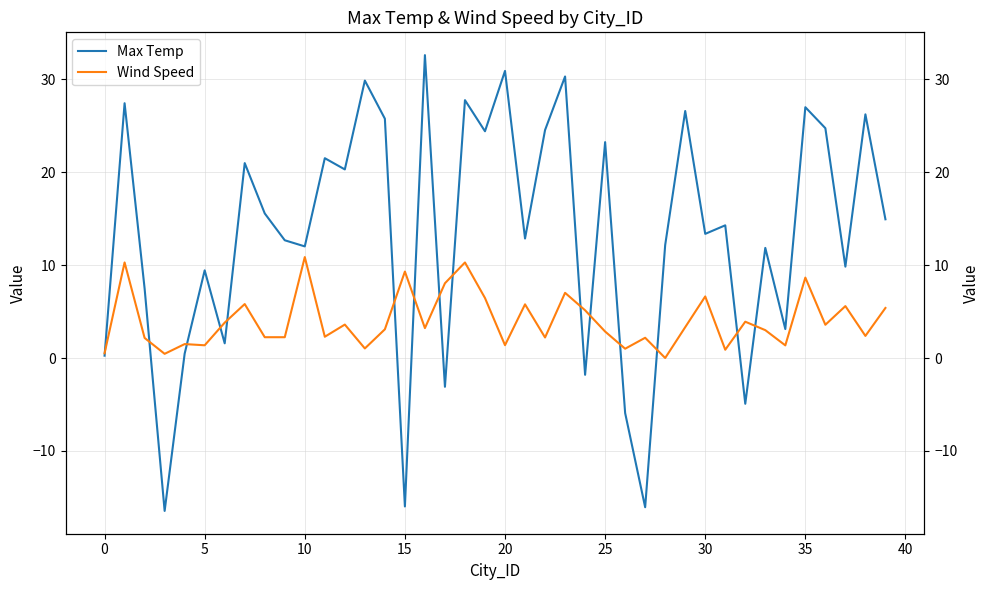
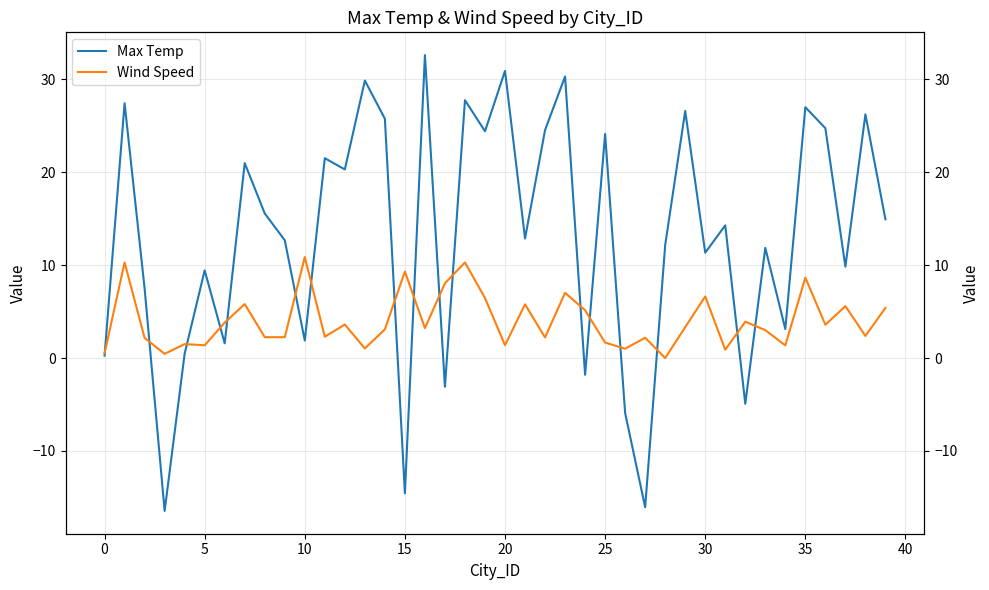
Max Temp, 10: 12 -> 2
Max Temp, 15: -16 -> -15
Max Temp, 25: 23 -> 24
Wind Speed, 25: 3 -> 2
Max Temp, 30: 13 -> 11
